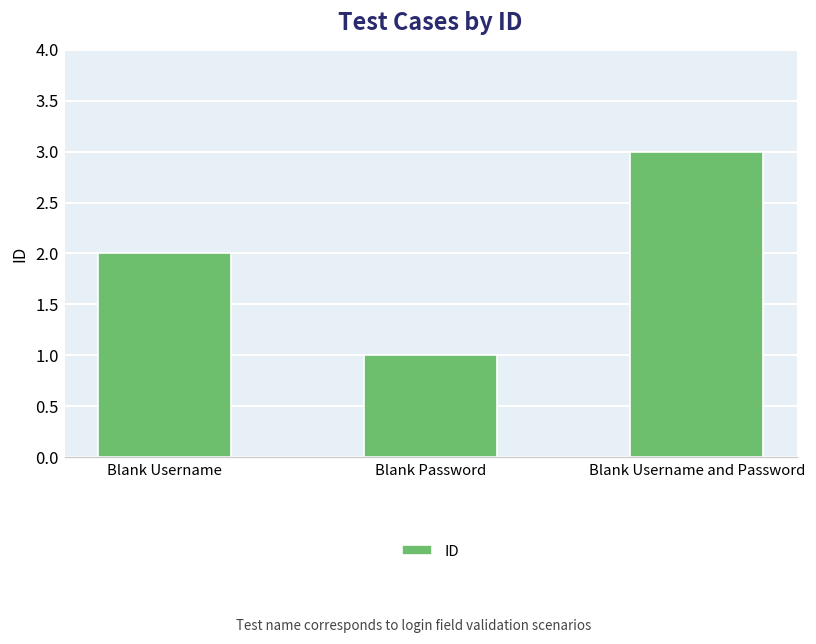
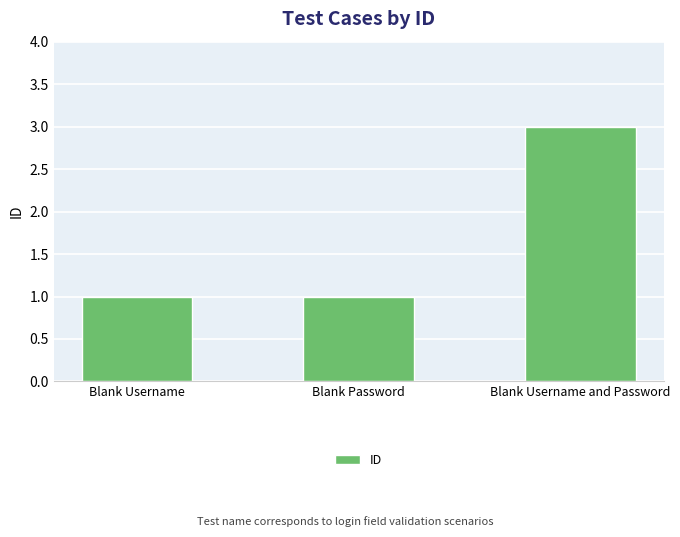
Blank Username: 2 -> 1
